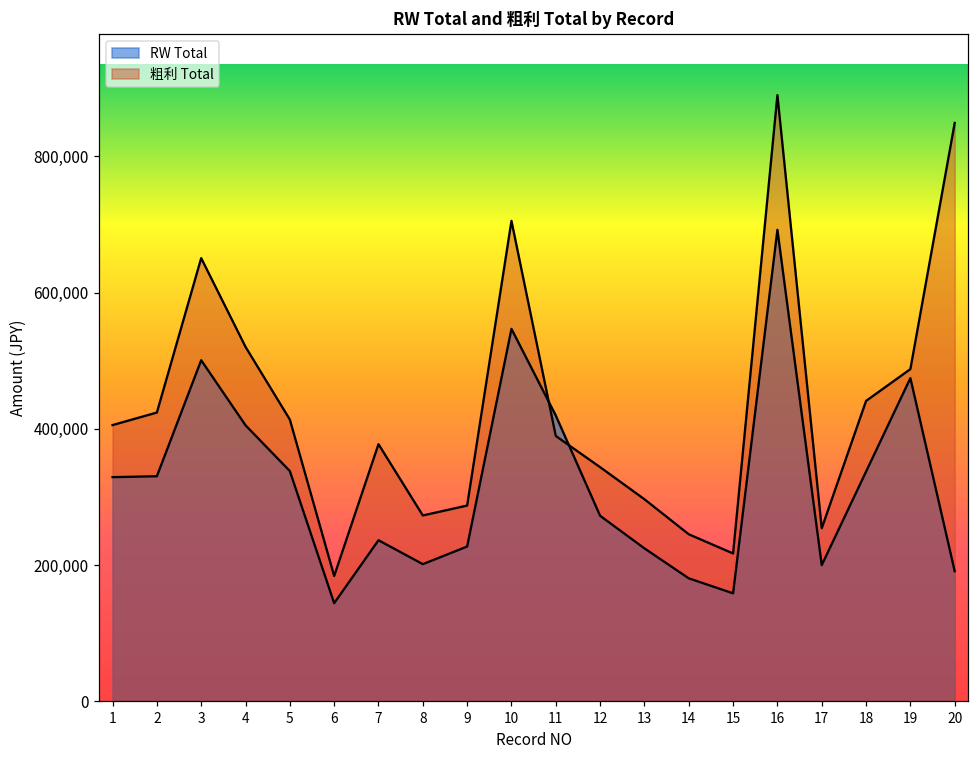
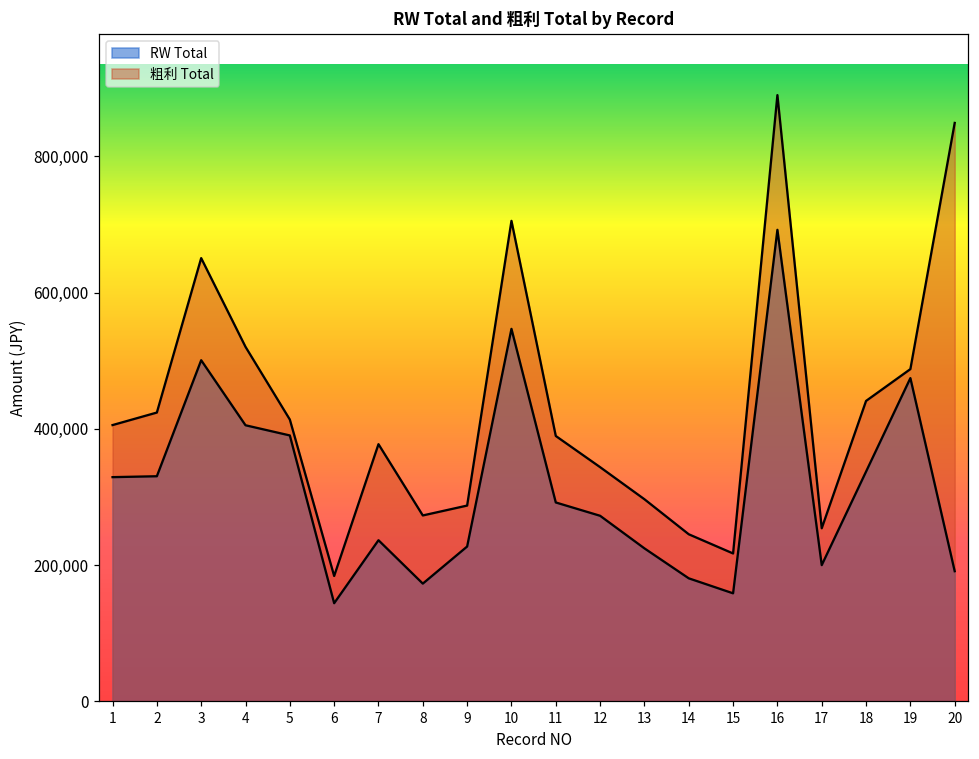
RW Total, 5: 340,000 -> 390,000
RW Total, 8: 200,000 -> 170,000
RW Total, 11: 420,000 -> 290,000
